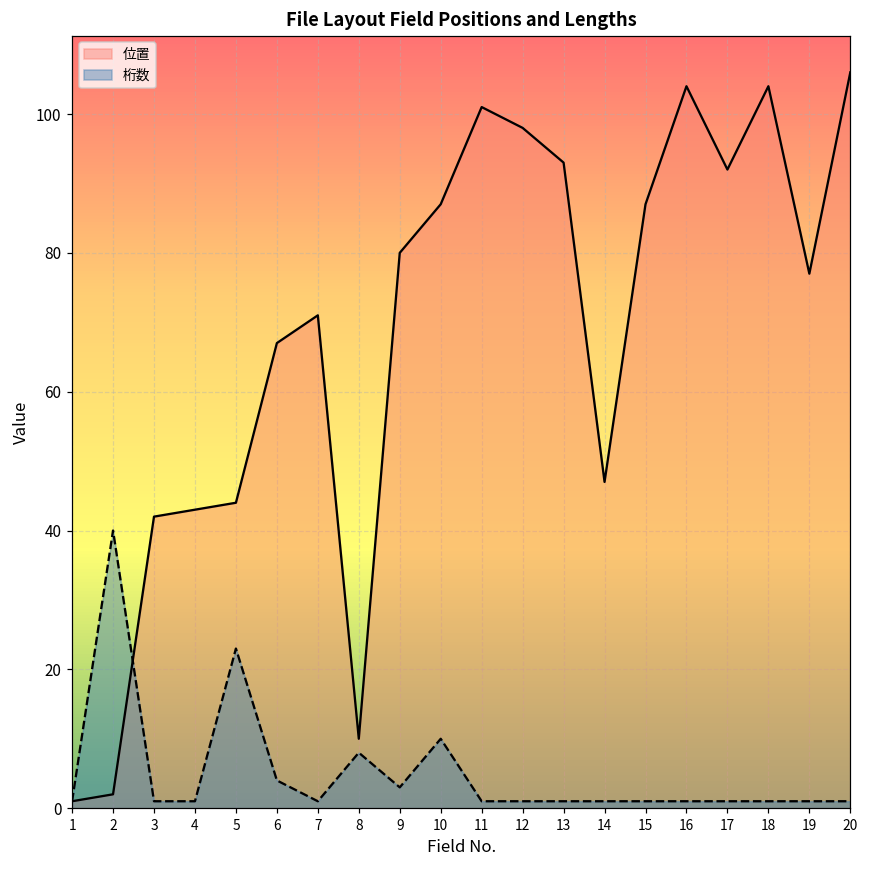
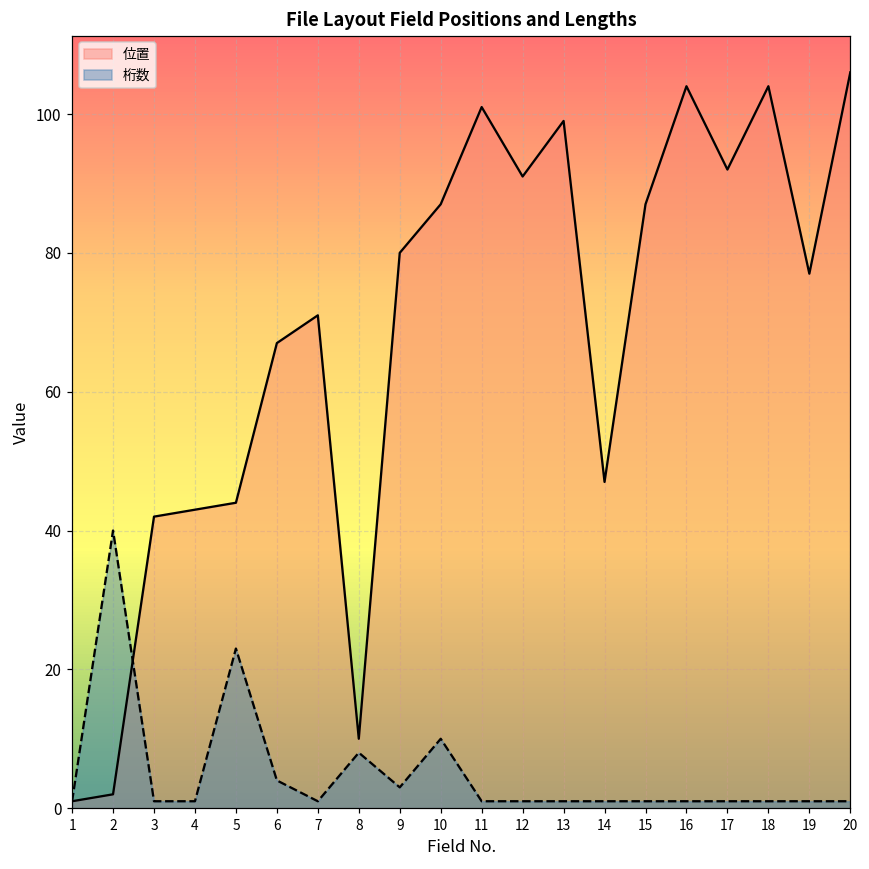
位置, 12: 98 -> 91
位置, 13: 93 -> 99
